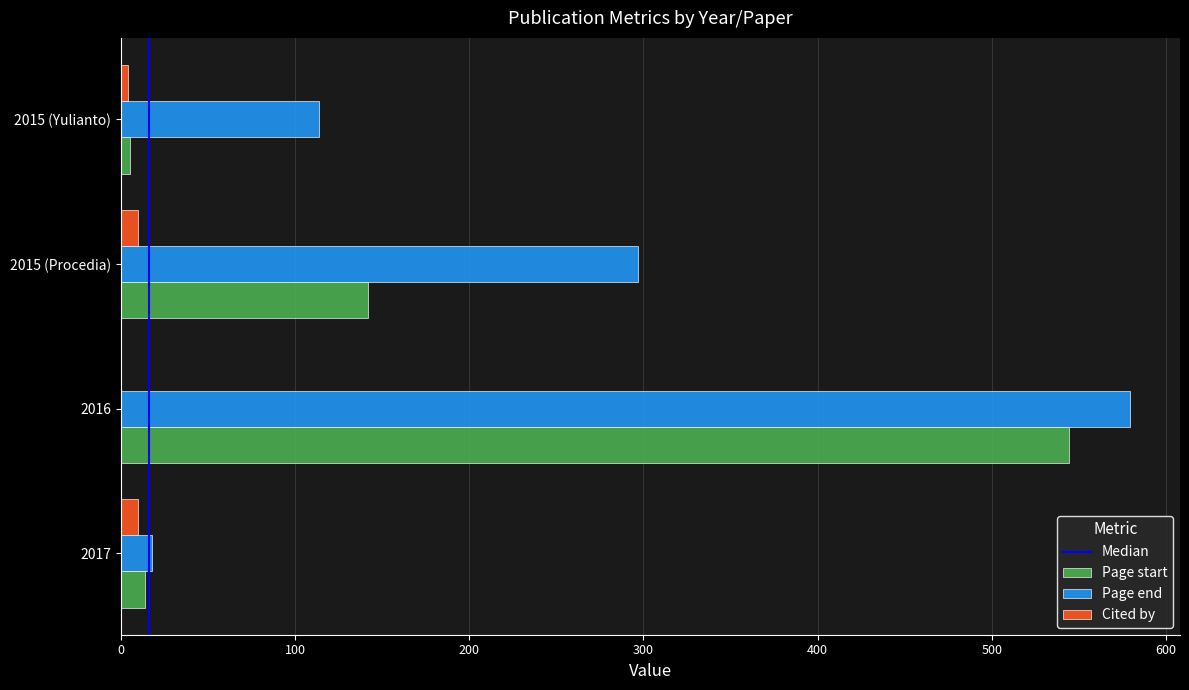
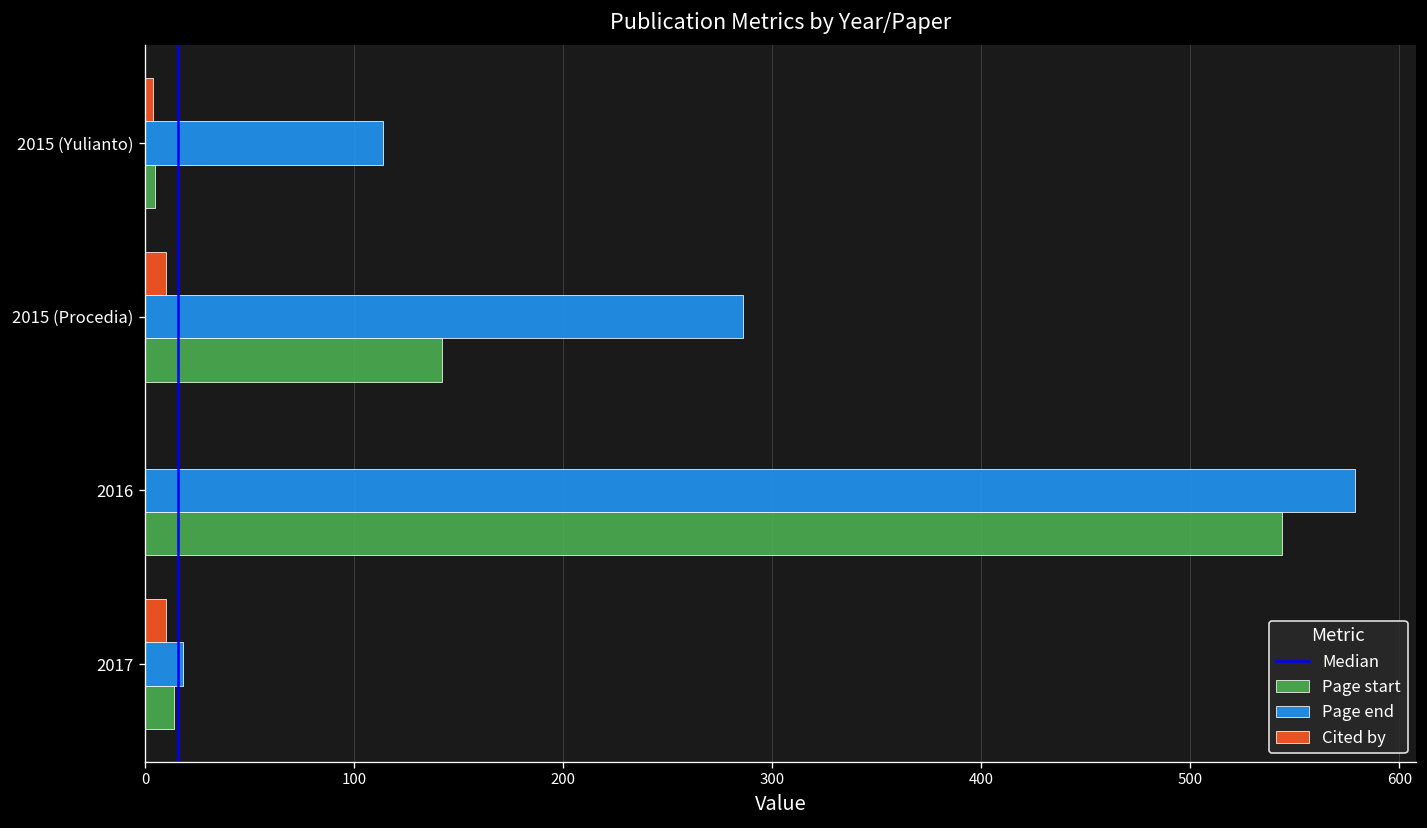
Page end, 2015 (Procedia): 297 -> 286
